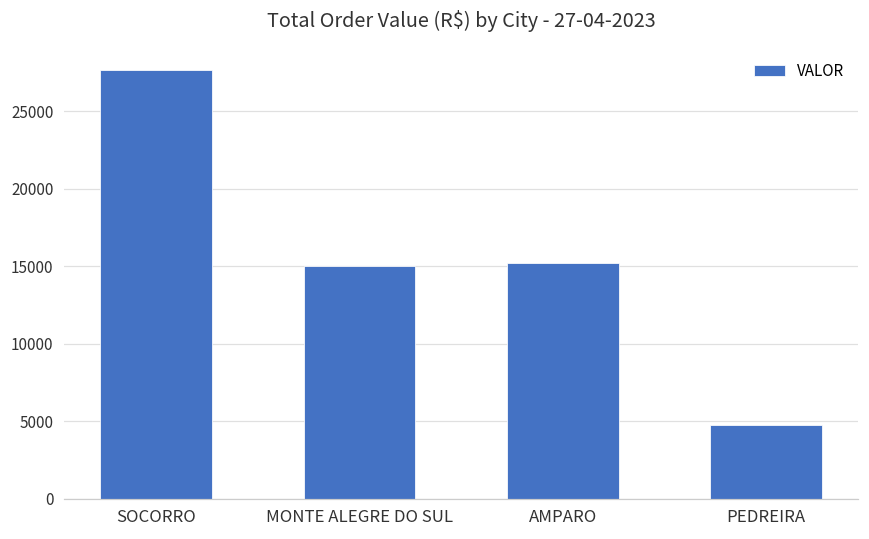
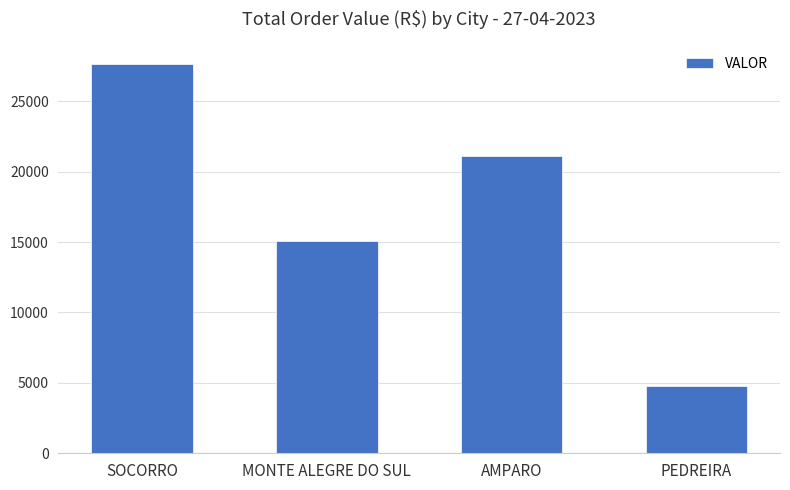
AMPARO: 15200 -> 21100
